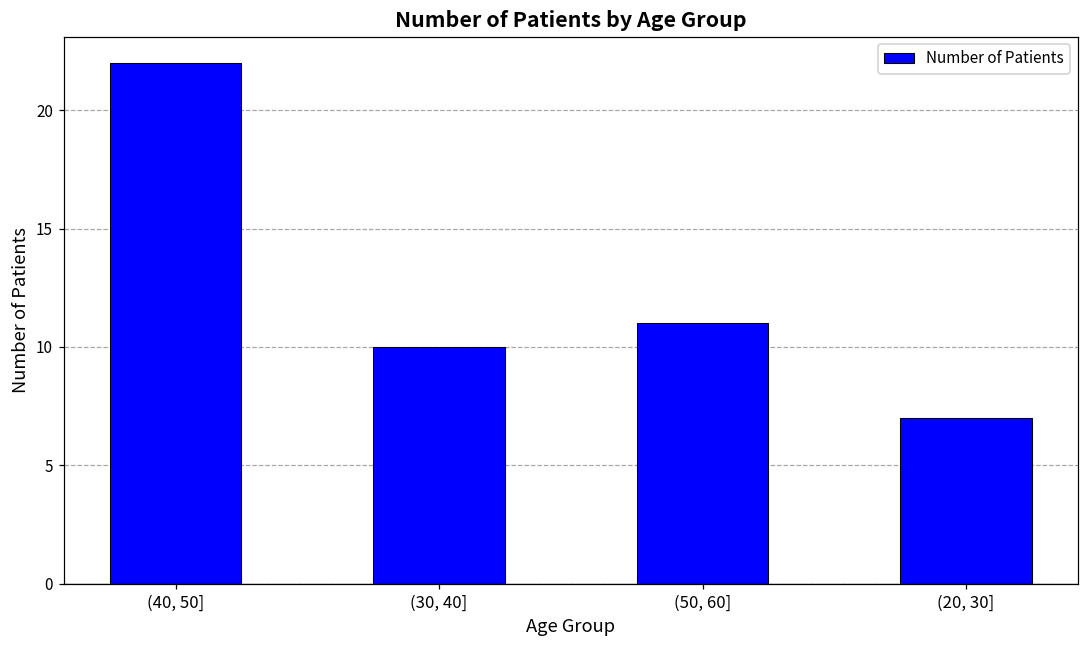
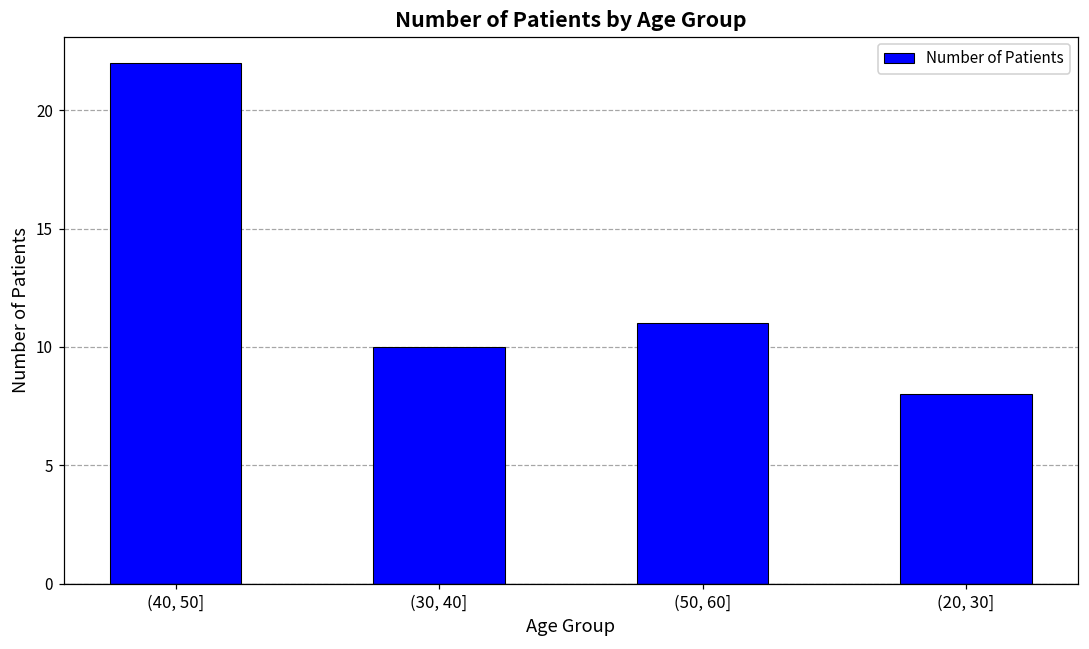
(20, 30]: 7 -> 8
